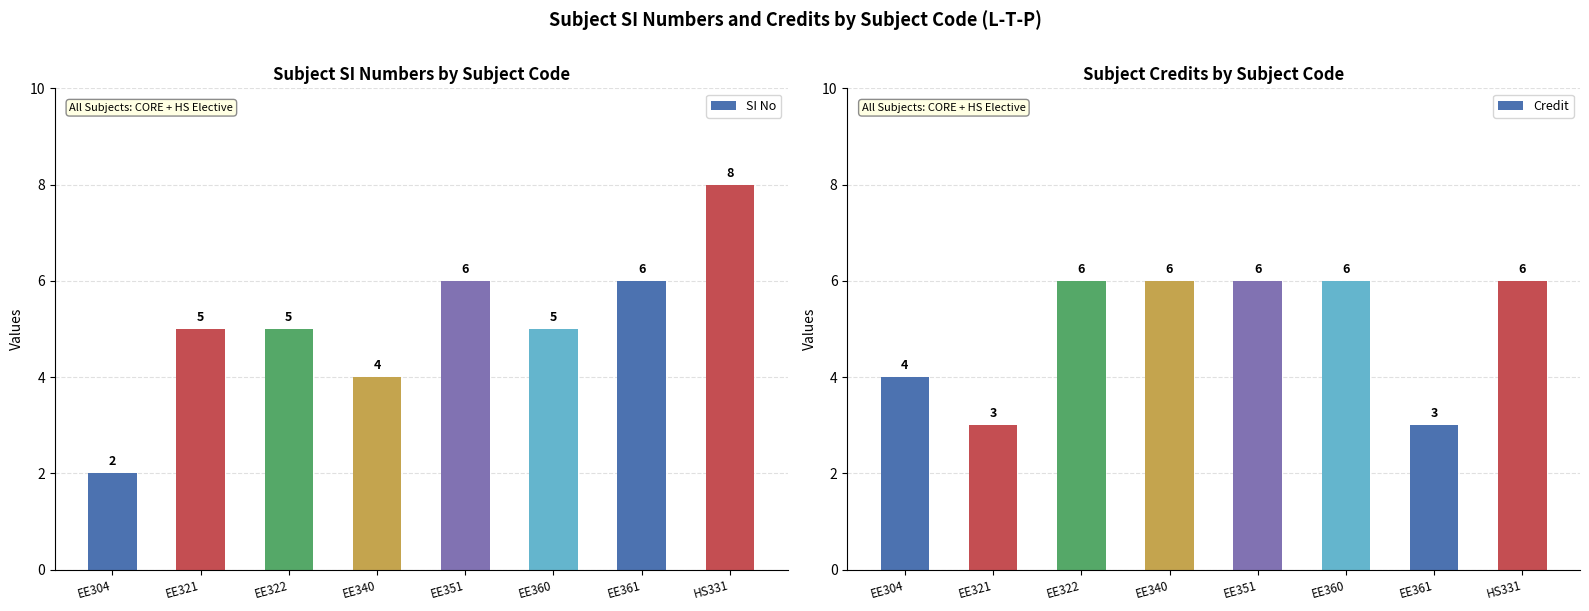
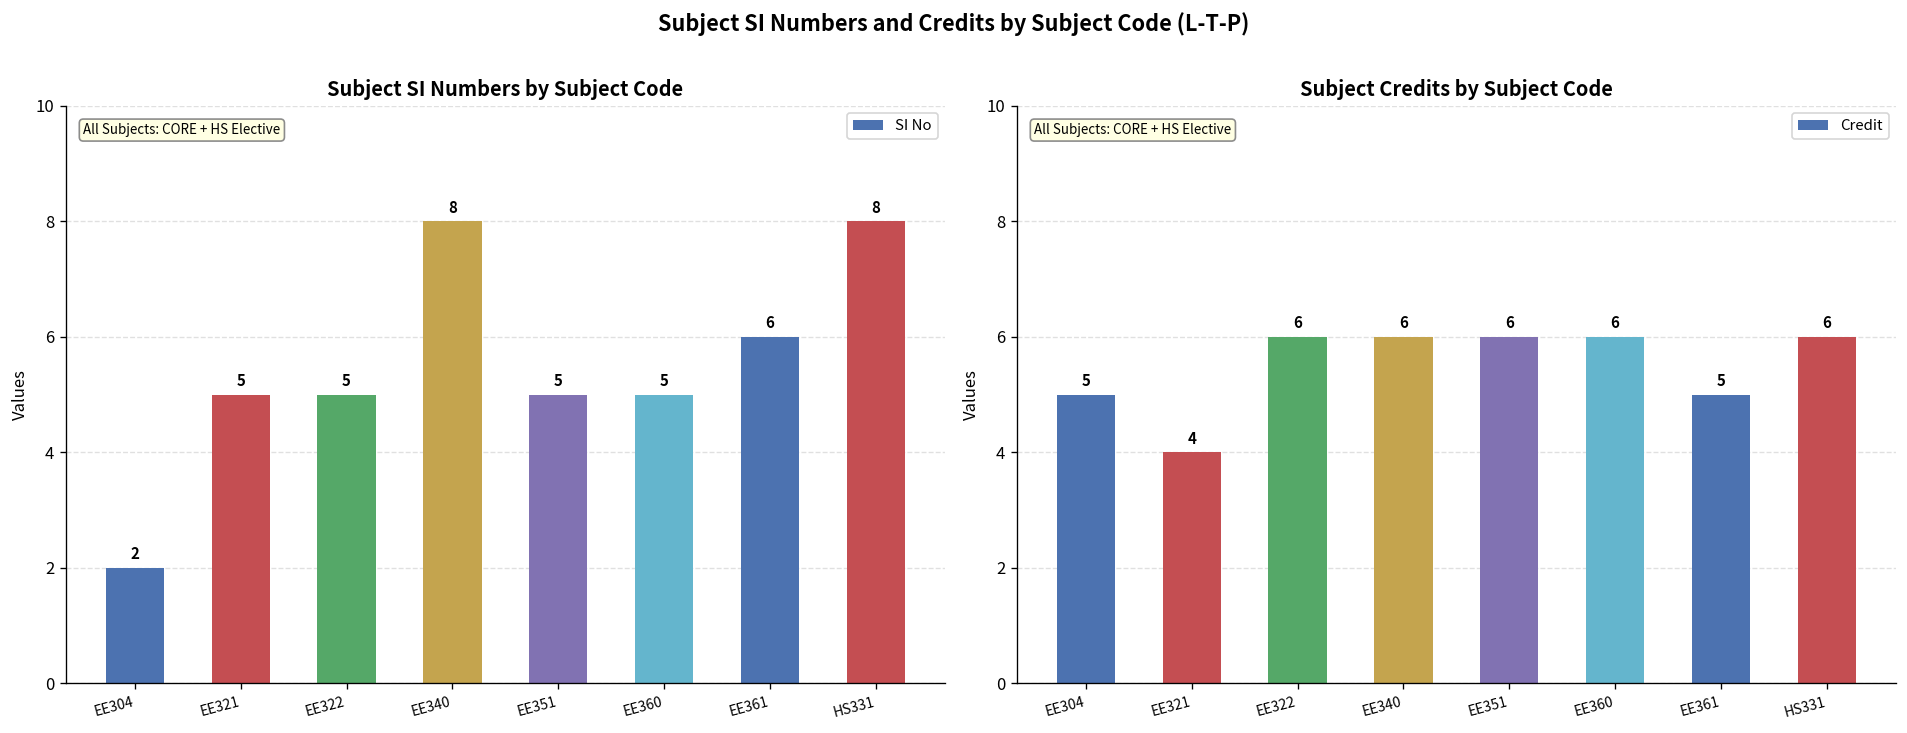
Subject SI Numbers by Subject Code, EE340: 4 -> 8
Subject SI Numbers by Subject Code, EE351: 6 -> 5
Subject Credits by Subject Code, EE304: 4 -> 5
Subject Credits by Subject Code, EE321: 3 -> 4
Subject Credits by Subject Code, EE361: 3 -> 5
